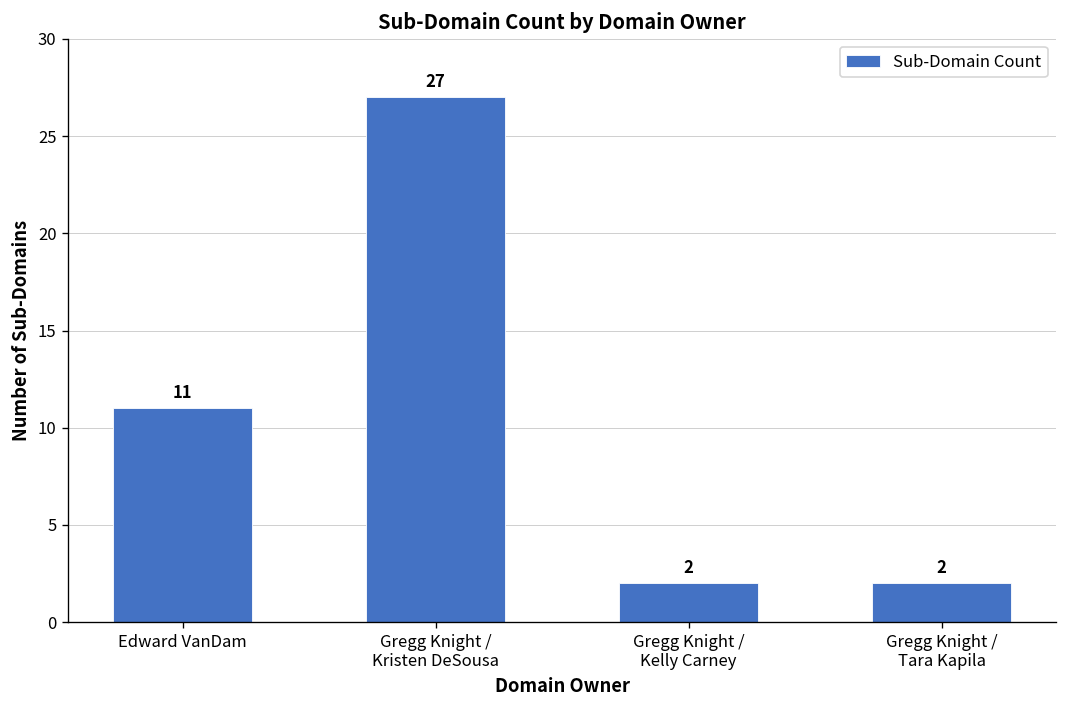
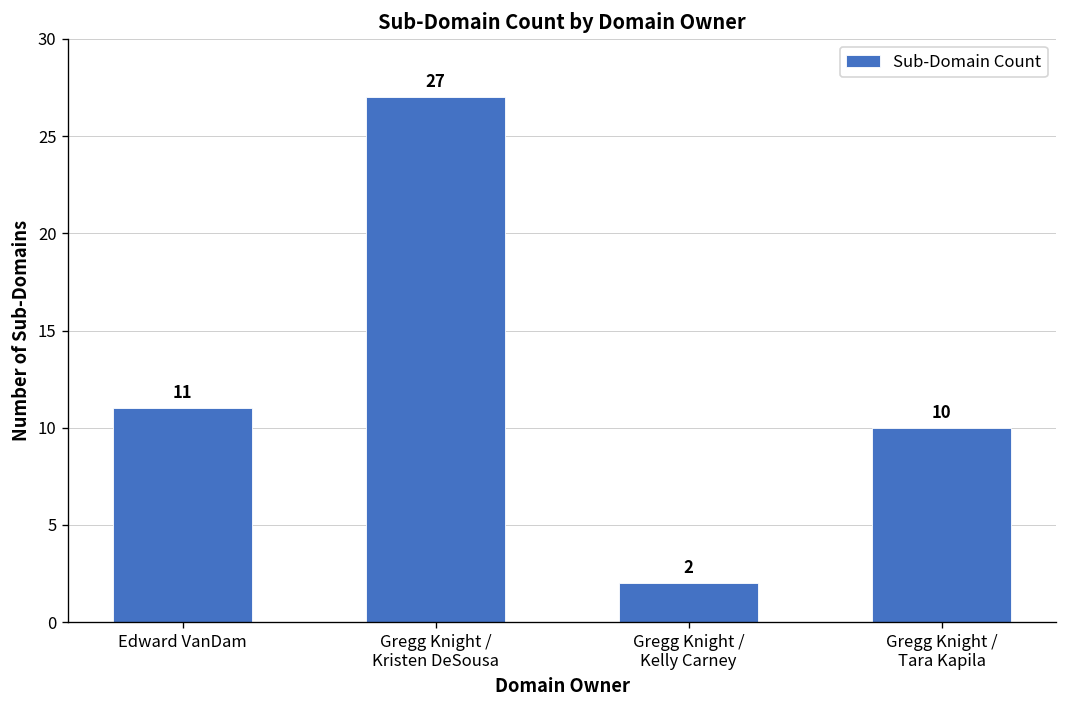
Gregg Knight / Tara Kapila: 2 -> 10
